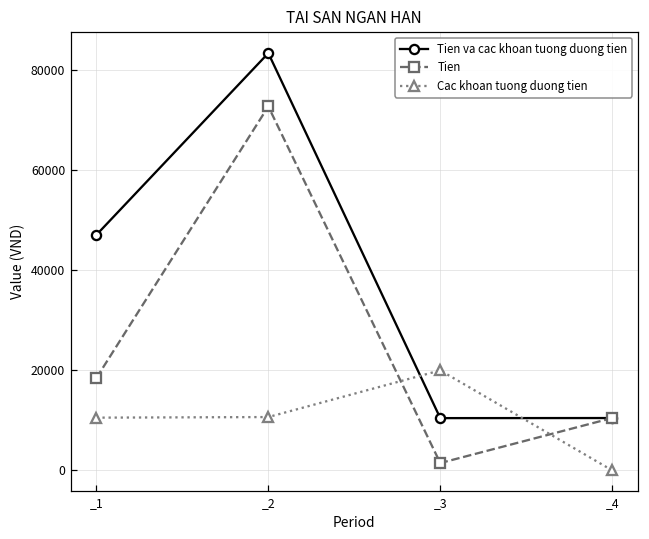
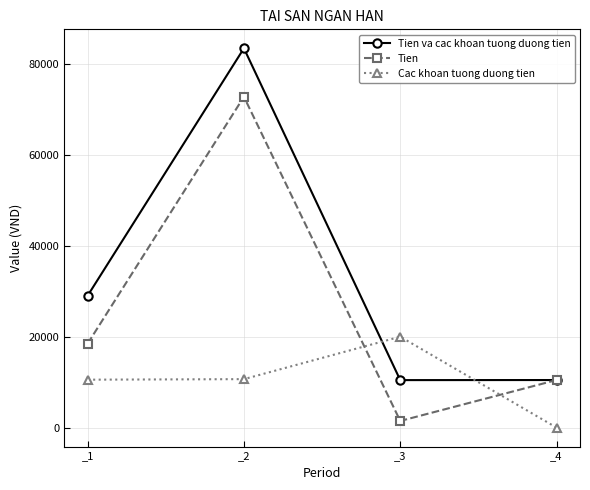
Tien va cac khoan tuong duong tien, _1: 47000 -> 29000
